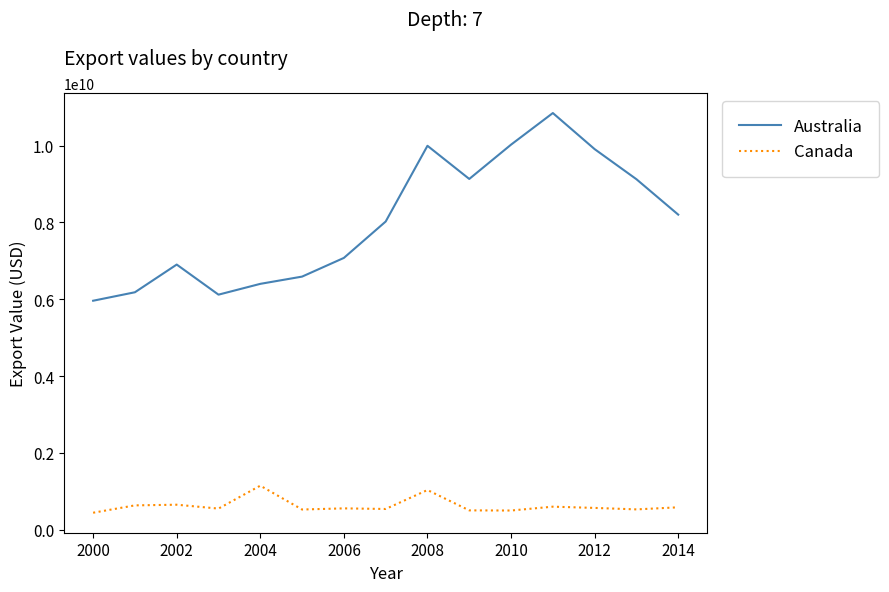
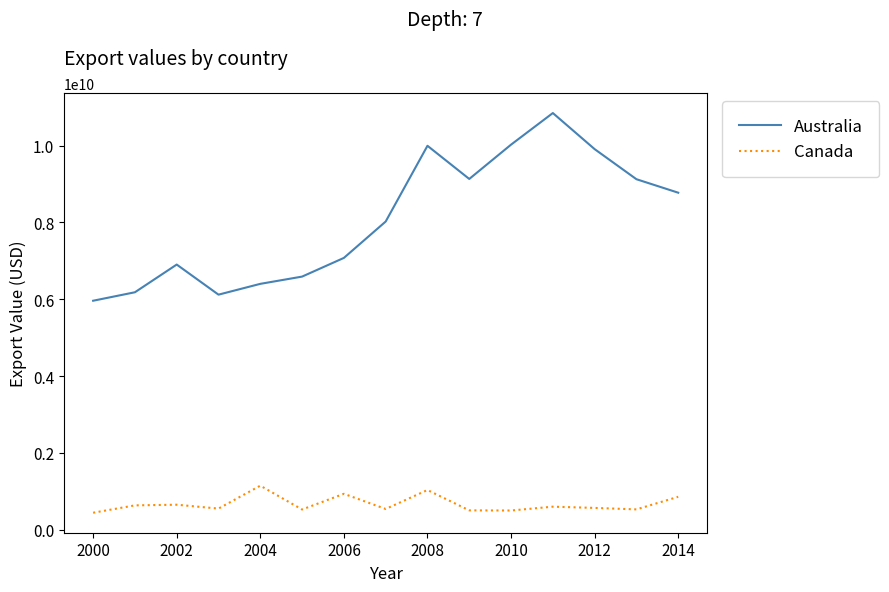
Canada, 2006: 600000000 -> 900000000
Australia, 2014: 8200000000 -> 8800000000
Canada, 2014: 600000000 -> 900000000
